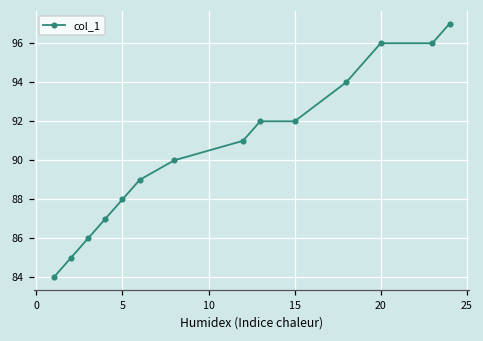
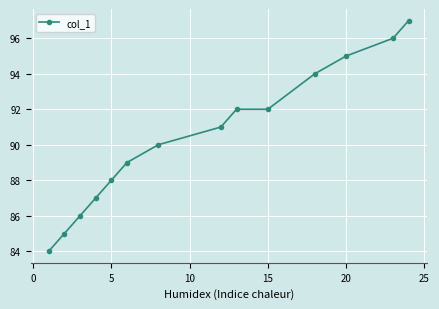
20: 96 -> 95
